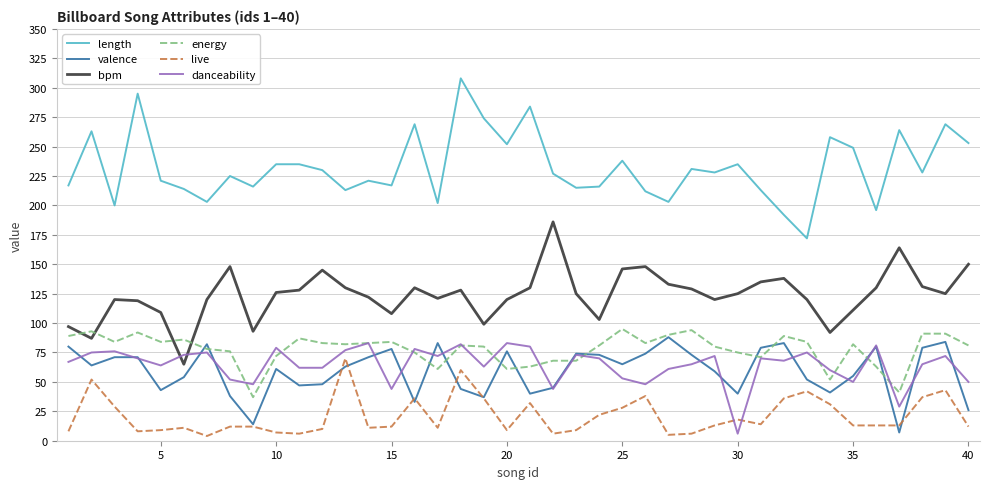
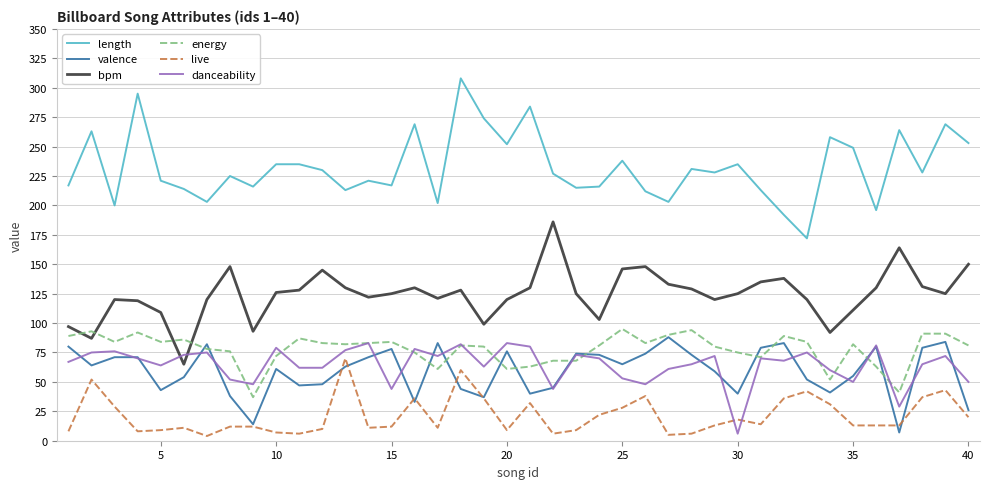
bpm, 15: 108 -> 125
live, 40: 12 -> 20
